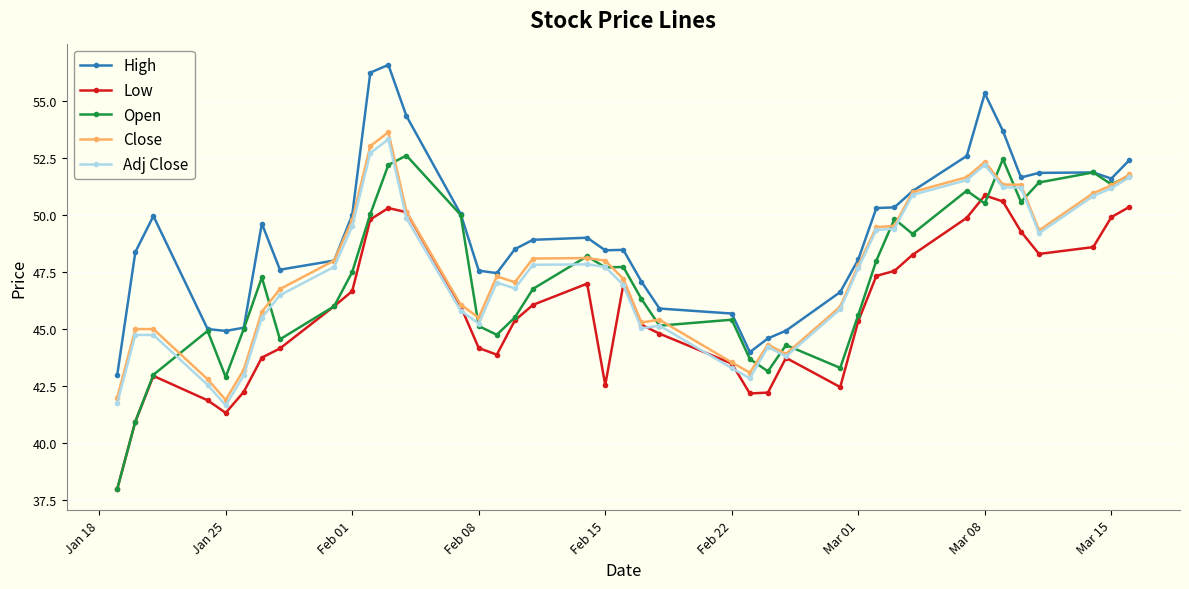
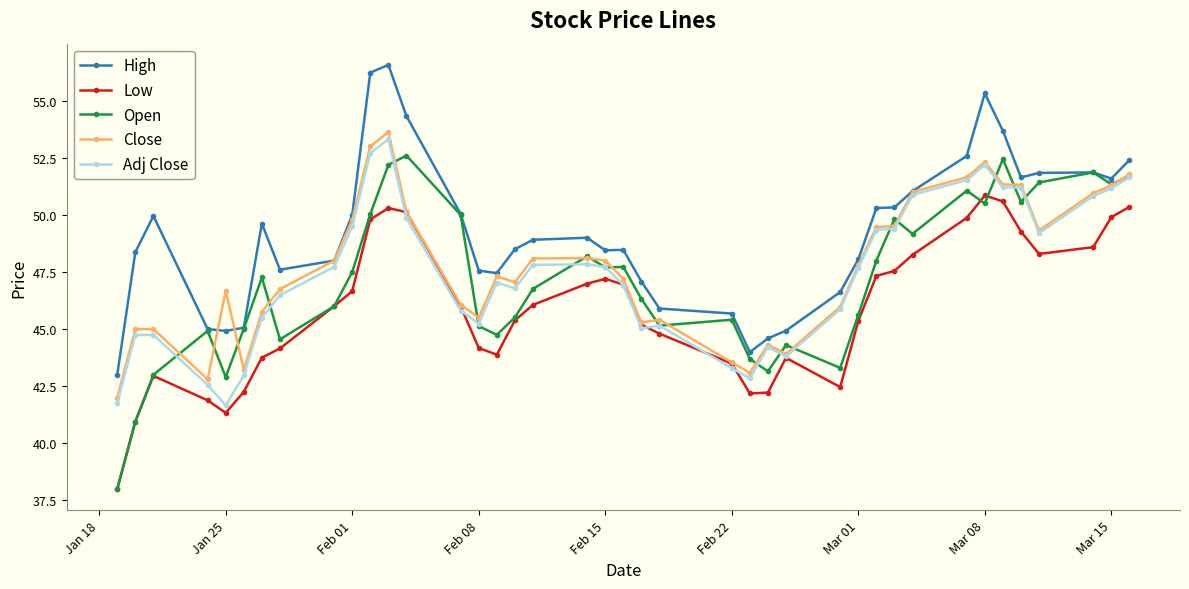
Close, Jan 25: 41.9 -> 46.7
Low, Feb 15: 42.6 -> 47.2
